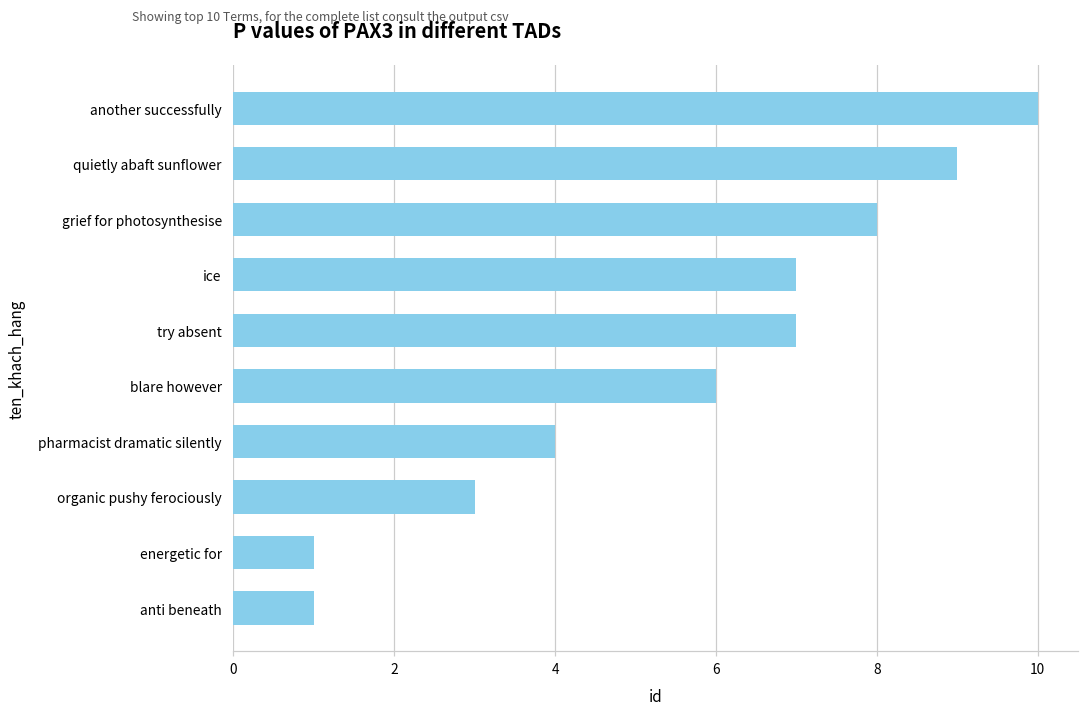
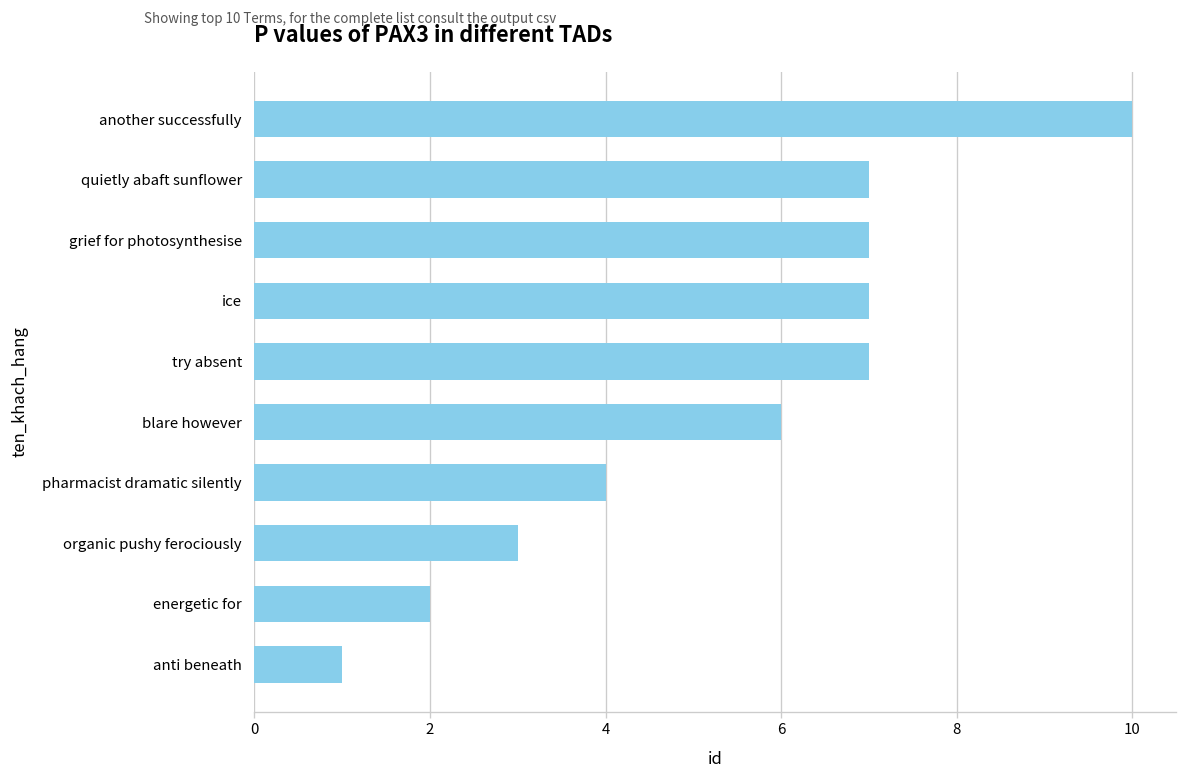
quietly abaft sunflower: 9 -> 7
grief for photosynthesise: 8 -> 7
energetic for: 1 -> 2
